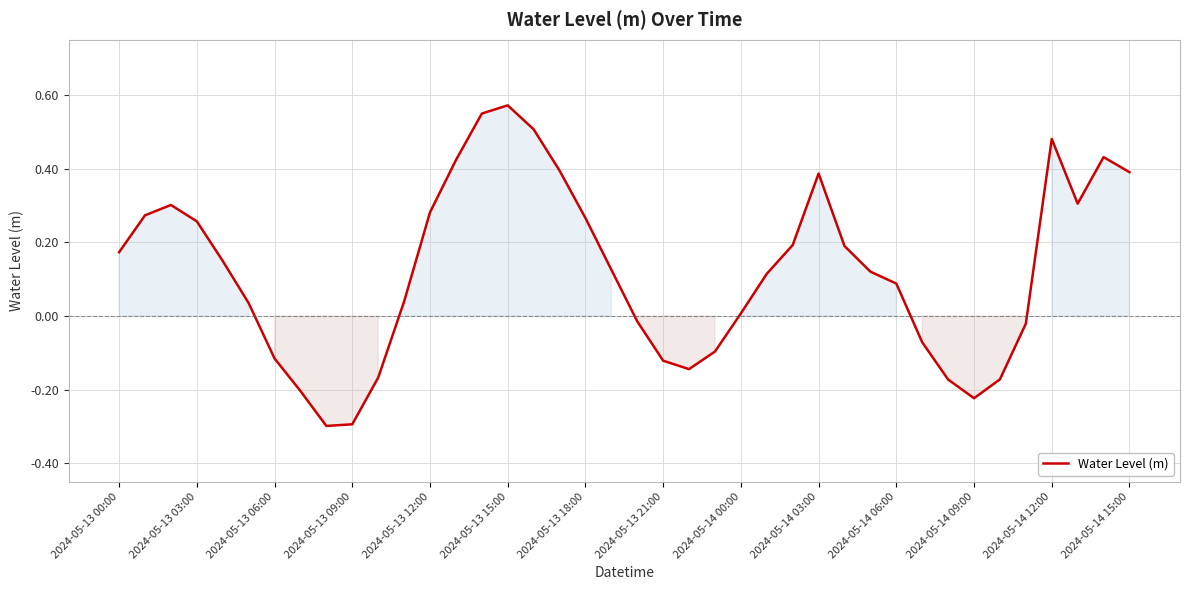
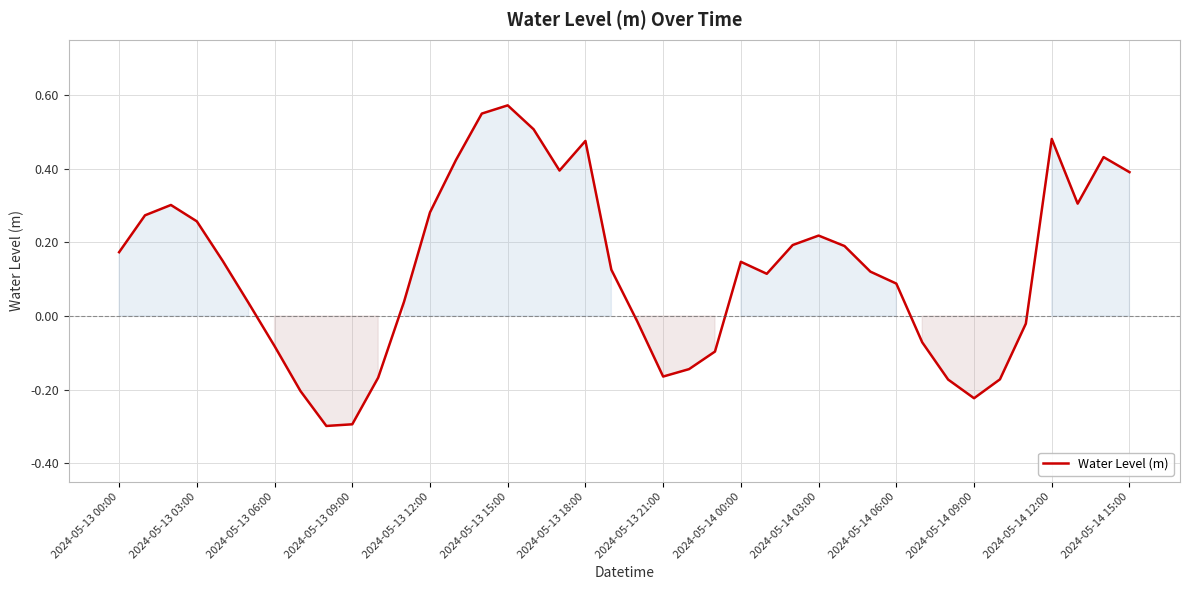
2024-05-13 06:00: -0.12 -> -0.08
2024-05-13 18:00: 0.27 -> 0.48
2024-05-13 21:00: -0.12 -> -0.16
2024-05-14 00:00: 0.01 -> 0.15
2024-05-14 03:00: 0.39 -> 0.22
